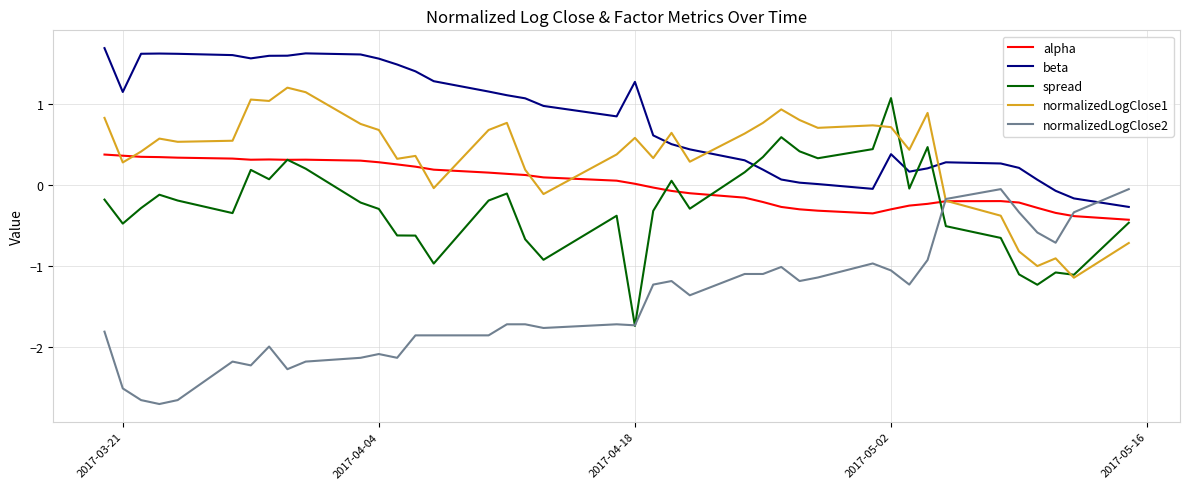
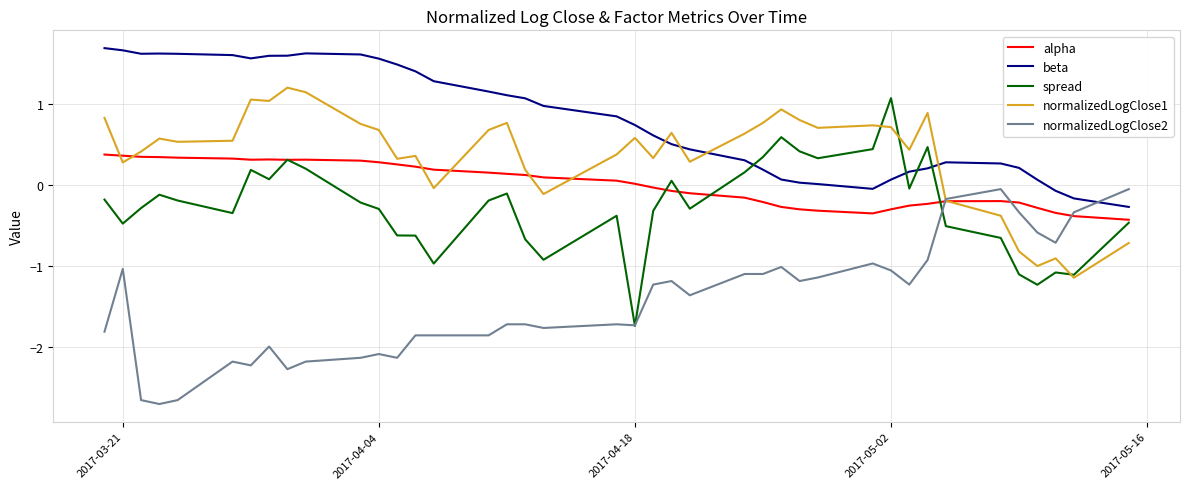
beta, 2017-03-21: 1.1 -> 1.7
normalizedLogClose2, 2017-03-21: -2.5 -> -1.0
beta, 2017-04-18: 1.3 -> 0.7
beta, 2017-05-02: 0.4 -> 0.1
